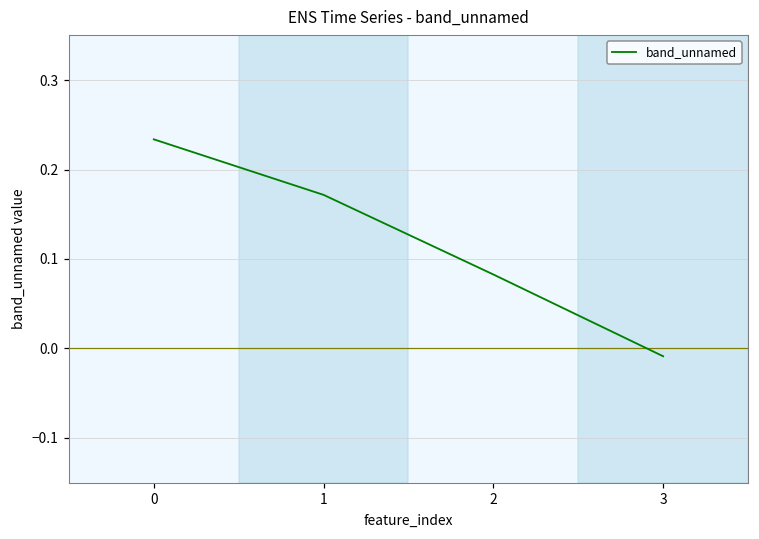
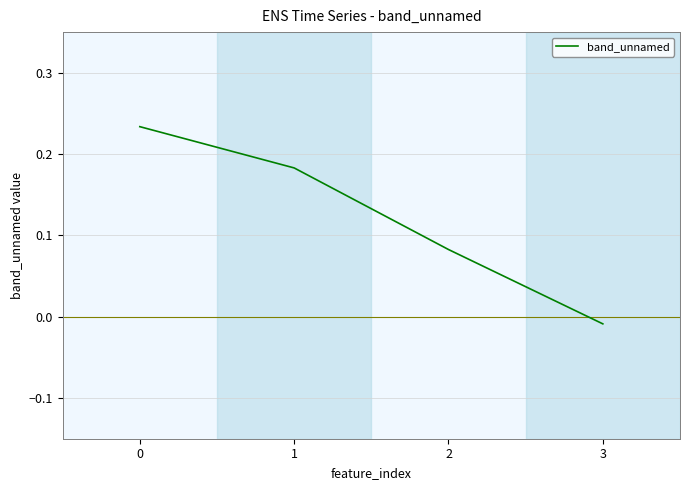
1: 0.17 -> 0.18
